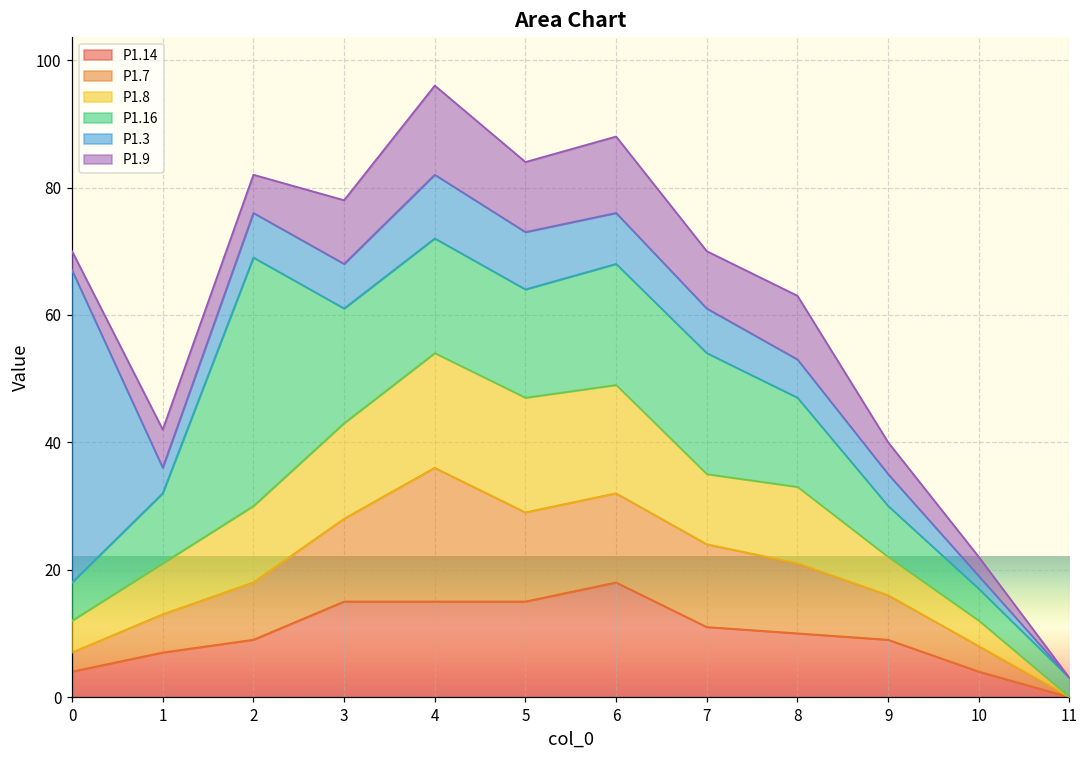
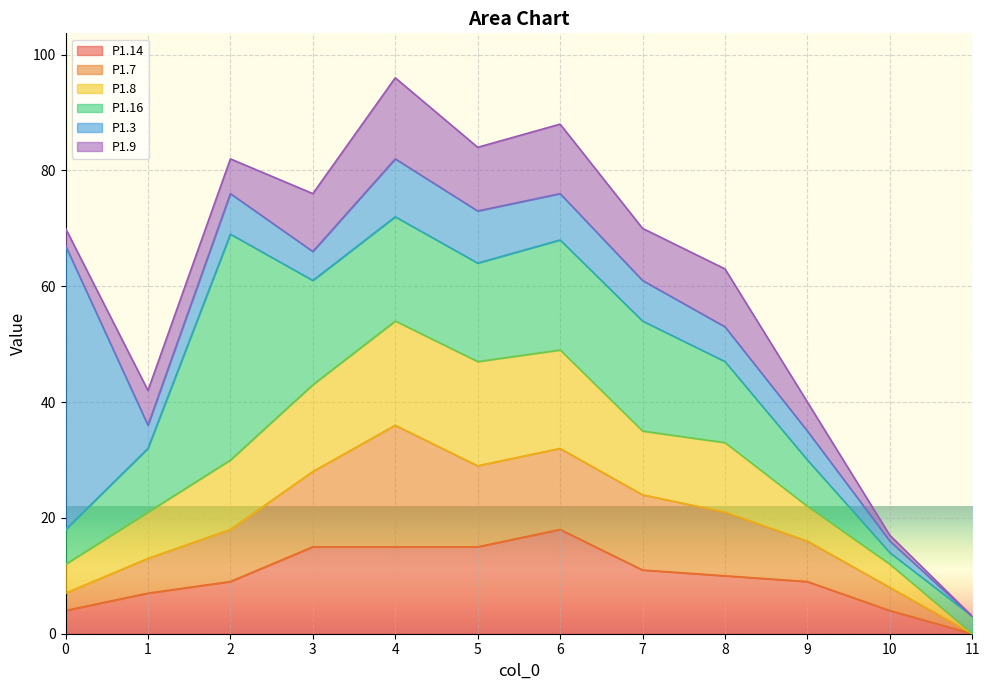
P1.3, 3: 7 -> 5
P1.16, 10: 5 -> 2
P1.9, 10: 3 -> 1
